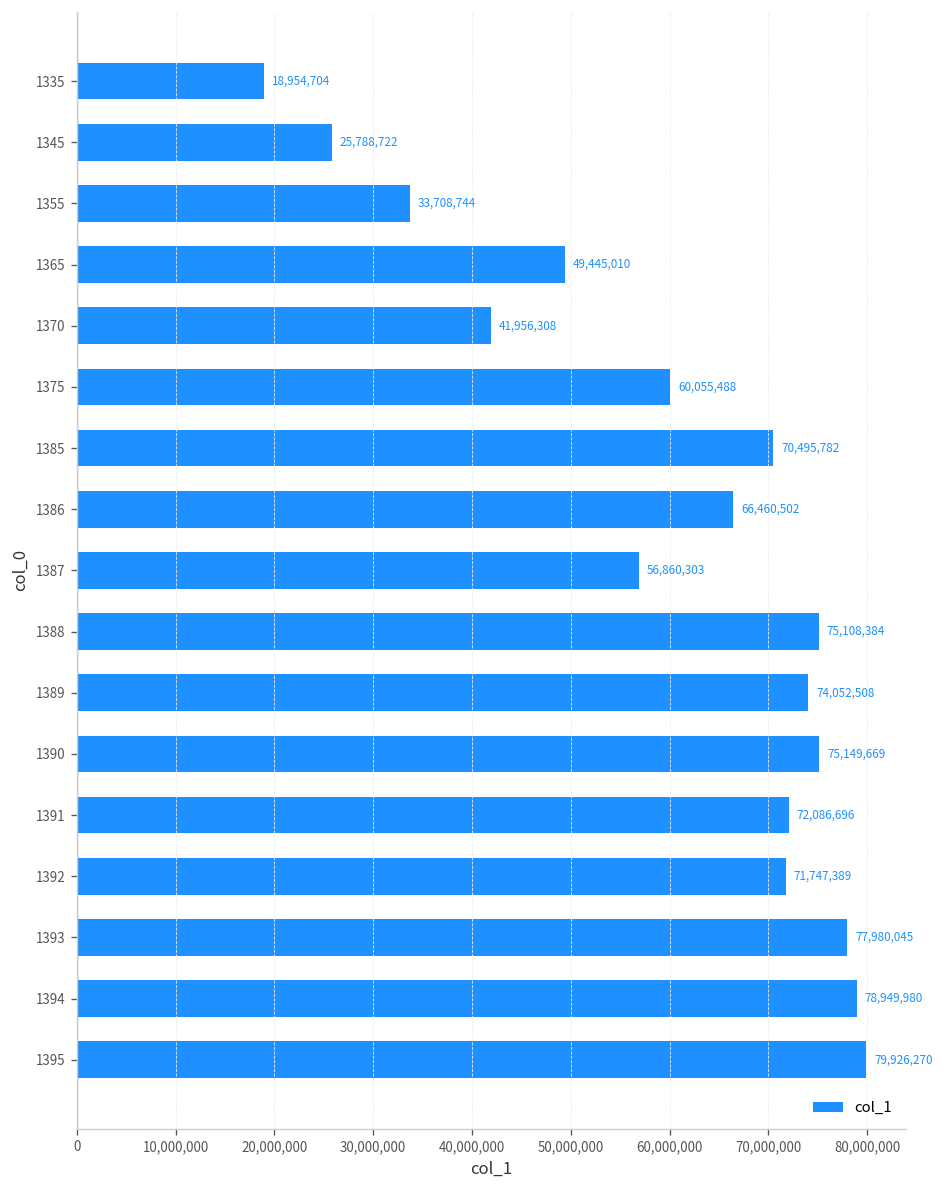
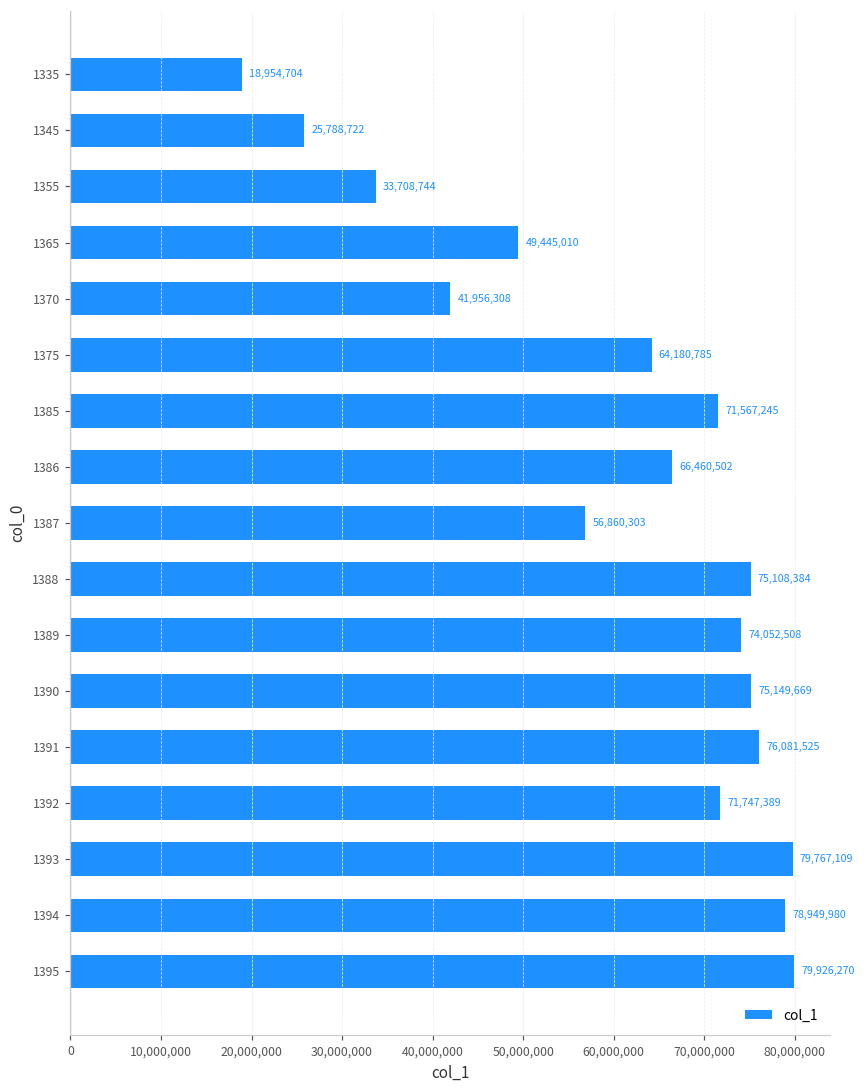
1375: 60,055,488 -> 64,180,785
1385: 70,495,782 -> 71,567,245
1391: 72,086,696 -> 76,081,525
1393: 77,980,045 -> 79,767,109
